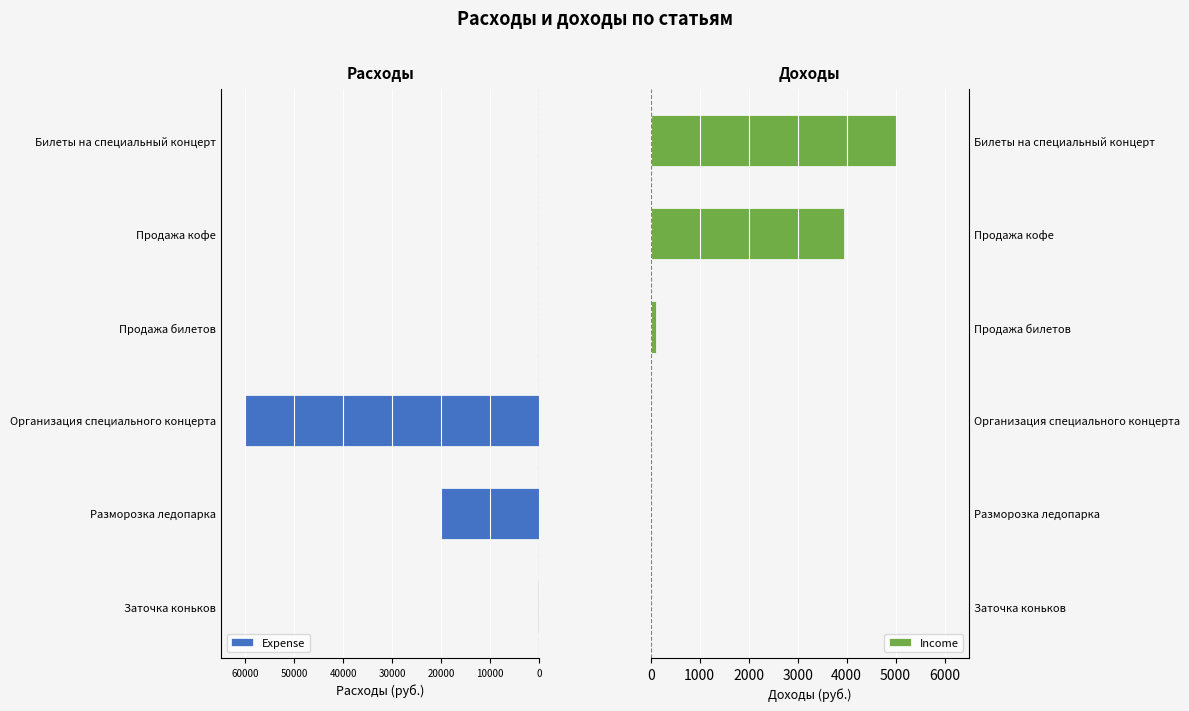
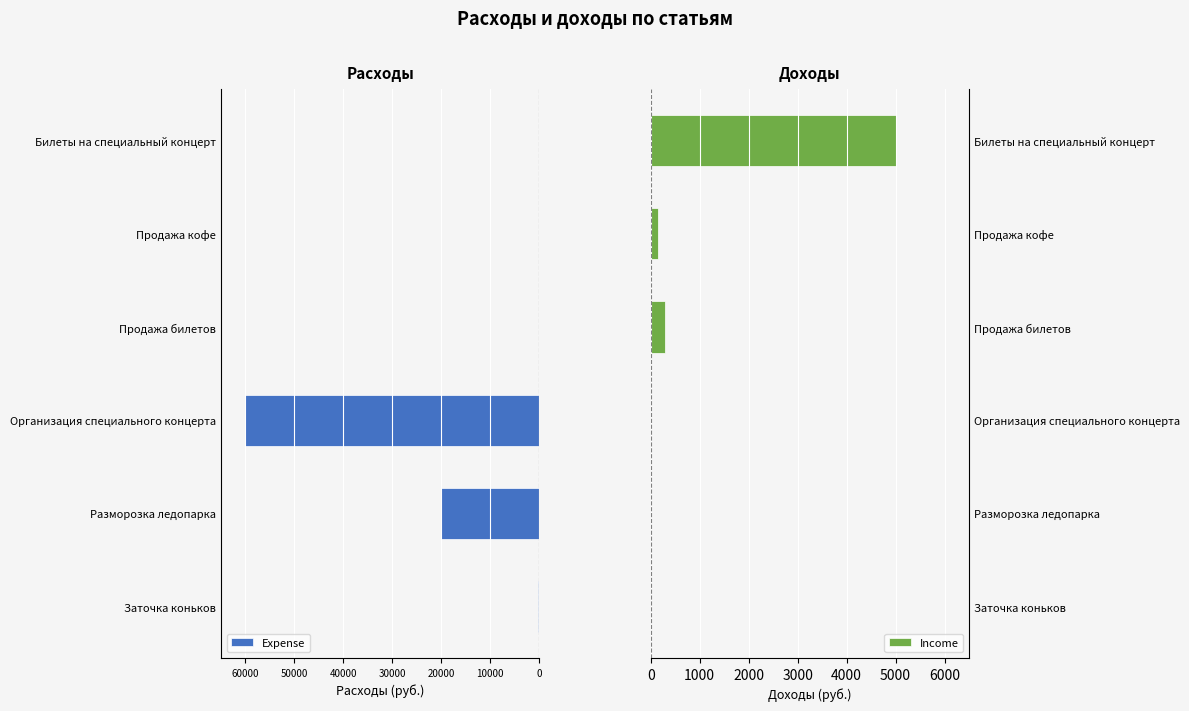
Доходы, Продажа кофе: 3900 -> 200
Доходы, Продажа билетов: 100 -> 300
